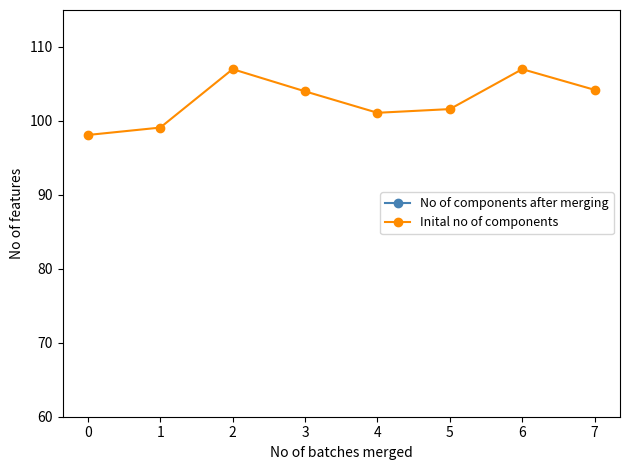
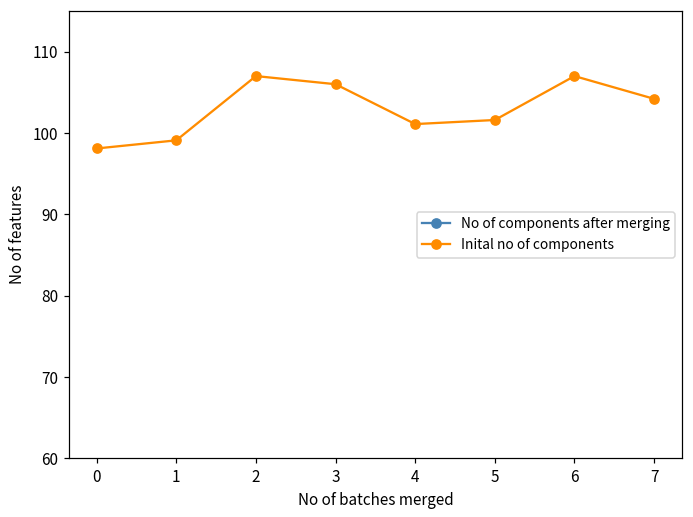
Inital no of components, 3: 104 -> 106
